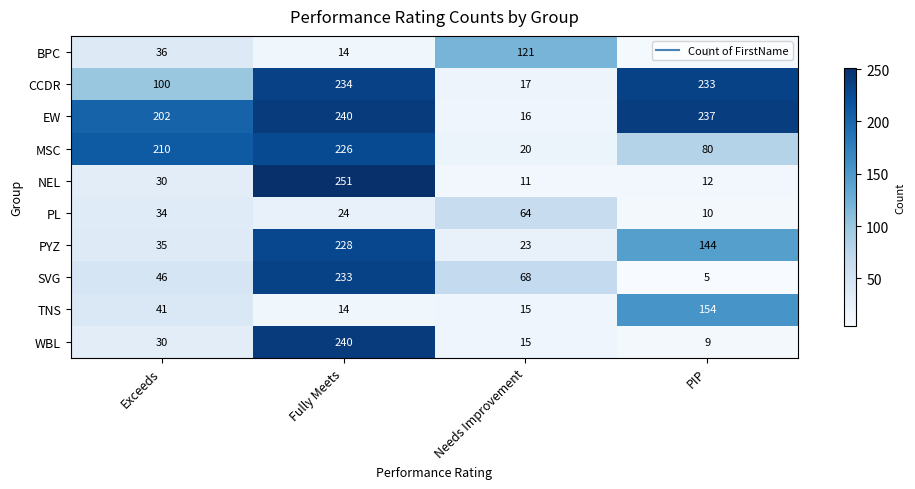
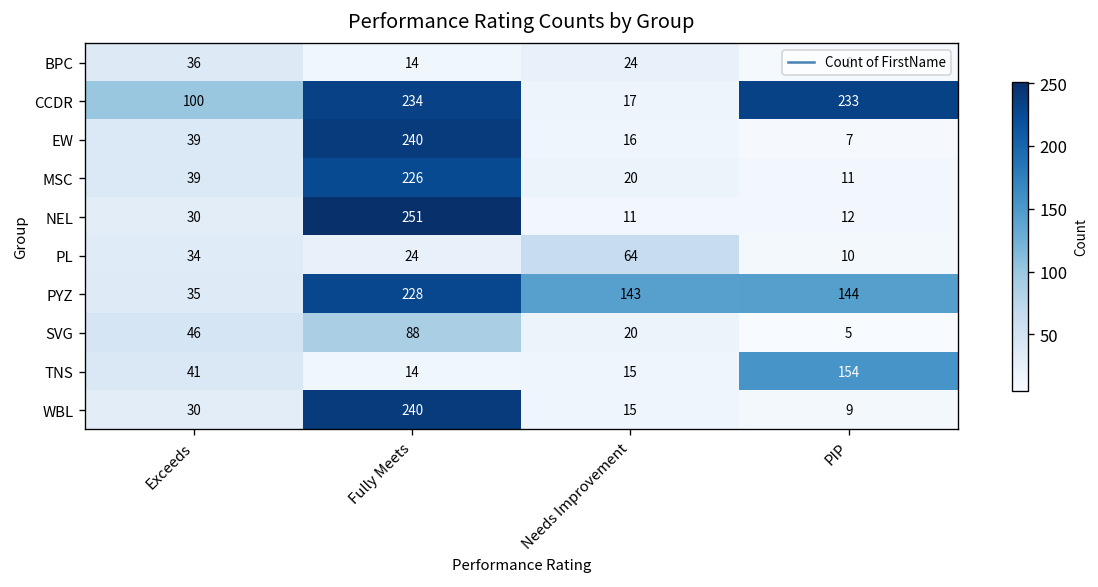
BPC, Needs Improvement: 121 -> 24
EW, Exceeds: 202 -> 39
EW, PIP: 237 -> 7
MSC, Exceeds: 210 -> 39
MSC, PIP: 80 -> 11
PYZ, Needs Improvement: 23 -> 143
SVG, Fully Meets: 233 -> 88
SVG, Needs Improvement: 68 -> 20
